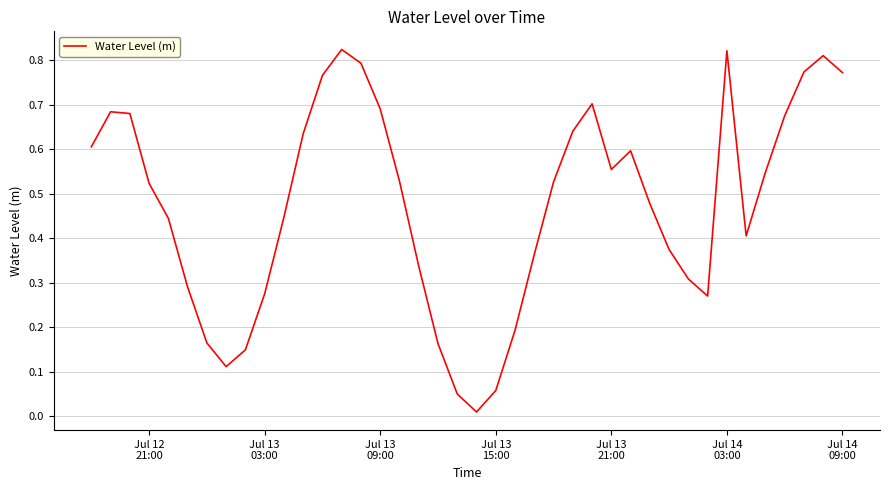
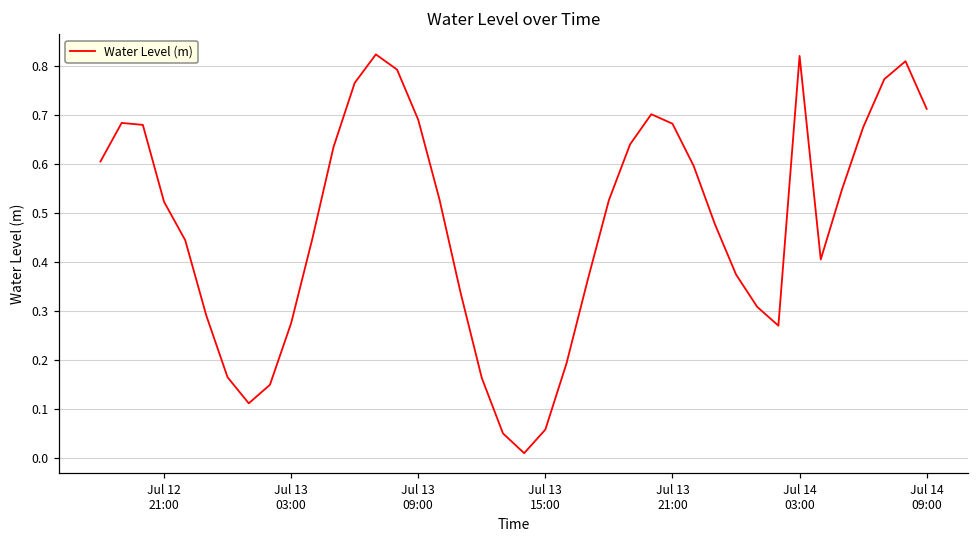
Jul 13 21:00: 0.55 -> 0.68
Jul 14 09:00: 0.77 -> 0.71
